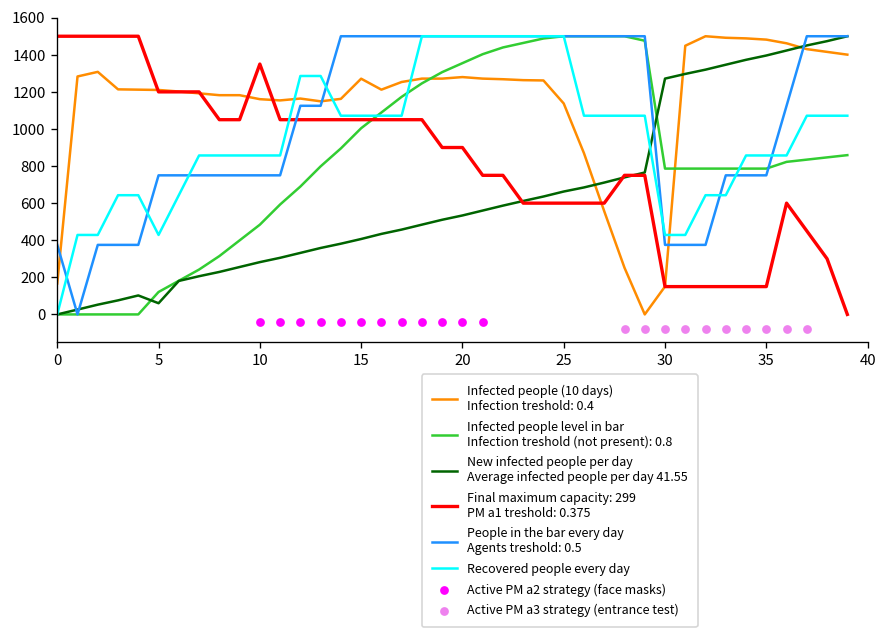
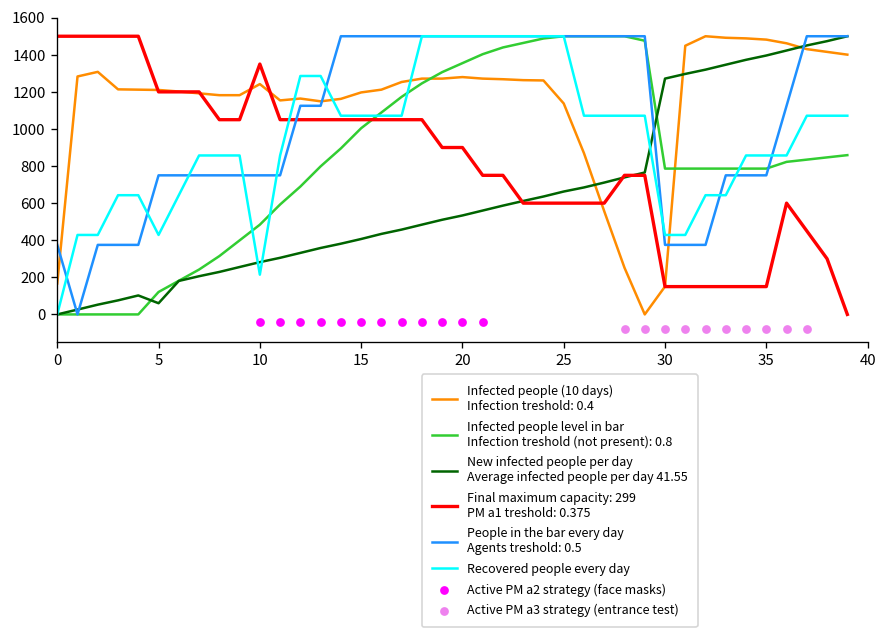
Infected people (10 days) Infection treshold: 0.4, 10: 1160 -> 1240
Recovered people every day, 10: 860 -> 210
Infected people (10 days) Infection treshold: 0.4, 15: 1270 -> 1200
